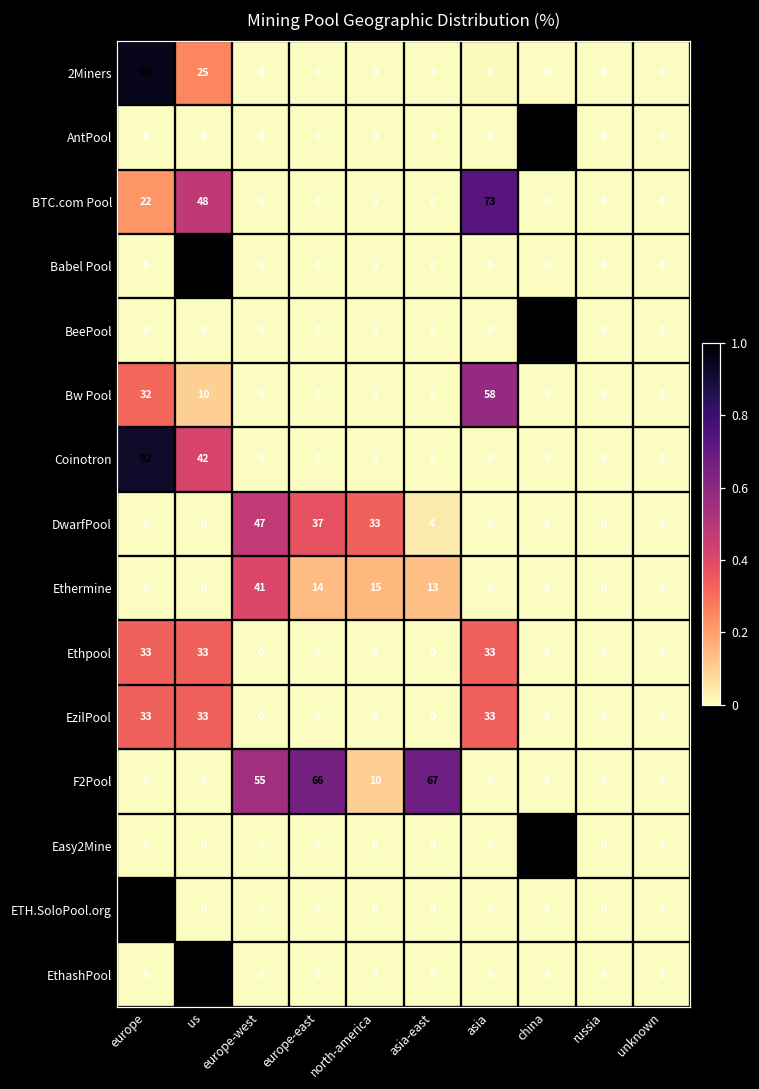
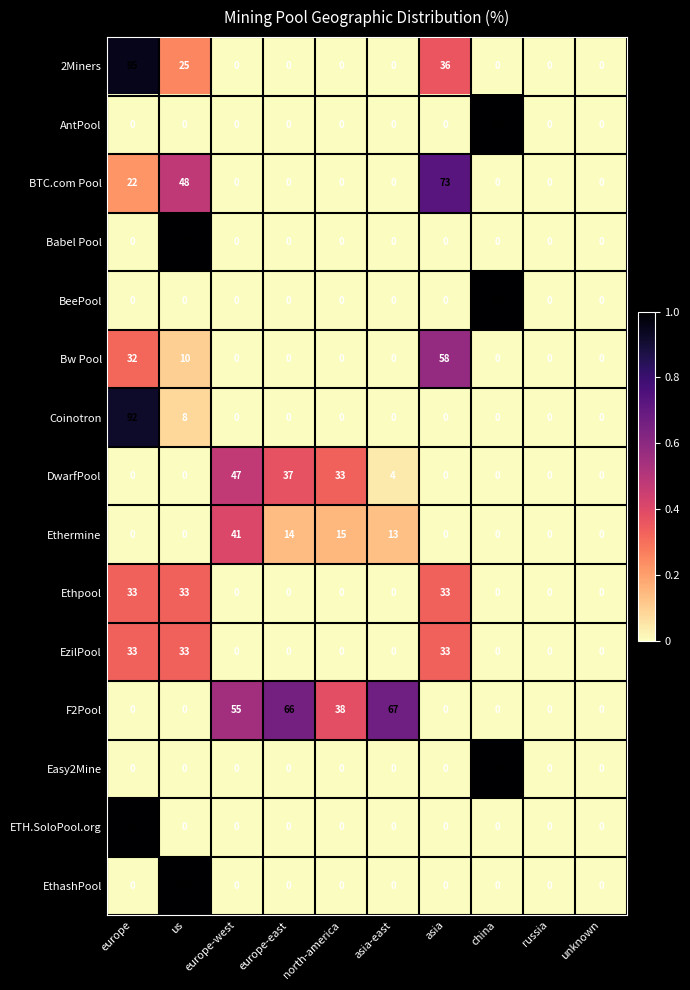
2Miners, asia: 1 -> 36
Coinotron, us: 42 -> 8
F2Pool, north-america: 10 -> 38
